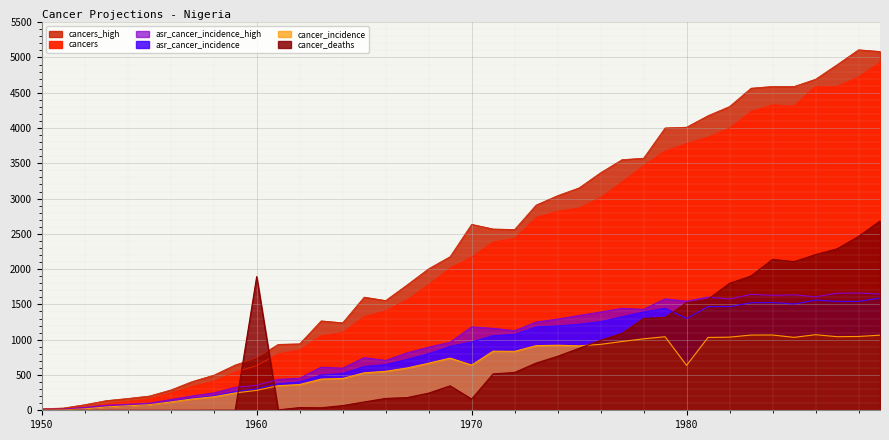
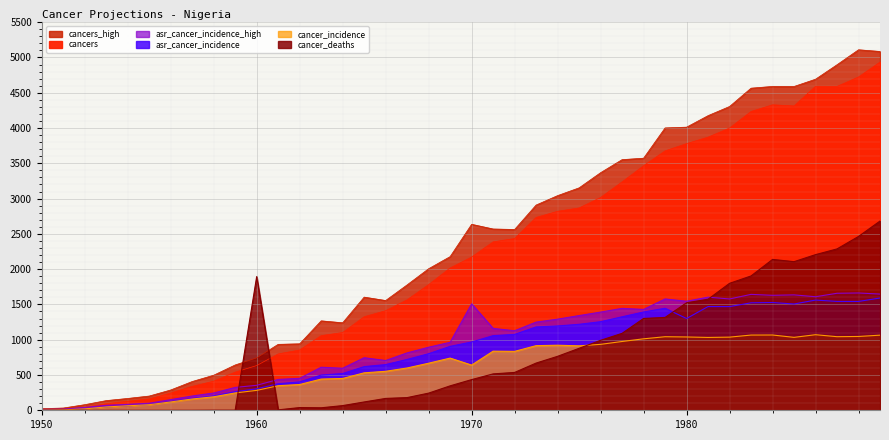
asr_cancer_incidence_high, 1970: 1200 -> 1500
cancer_deaths, 1970: 200 -> 400
cancer_incidence, 1980: 600 -> 1000
